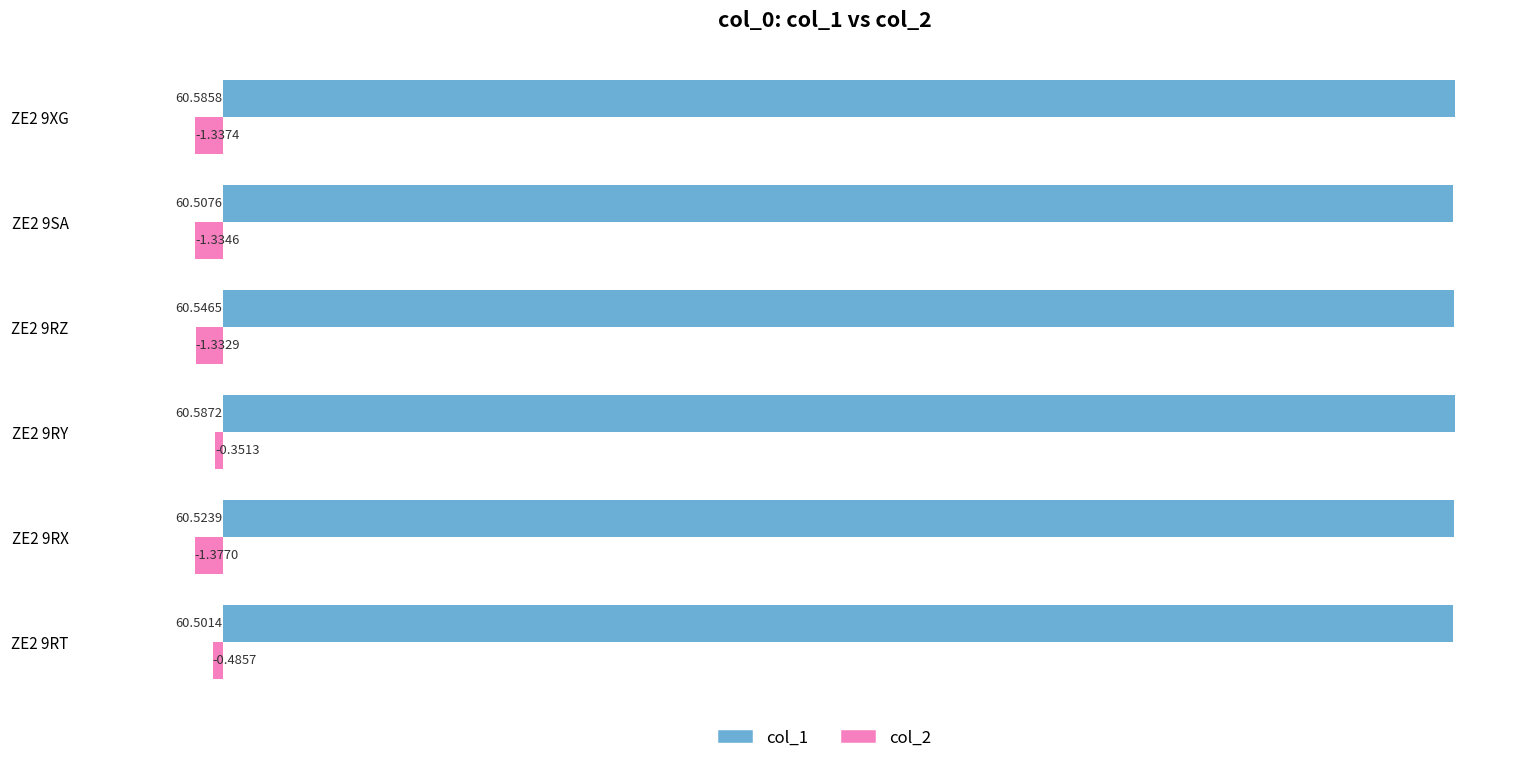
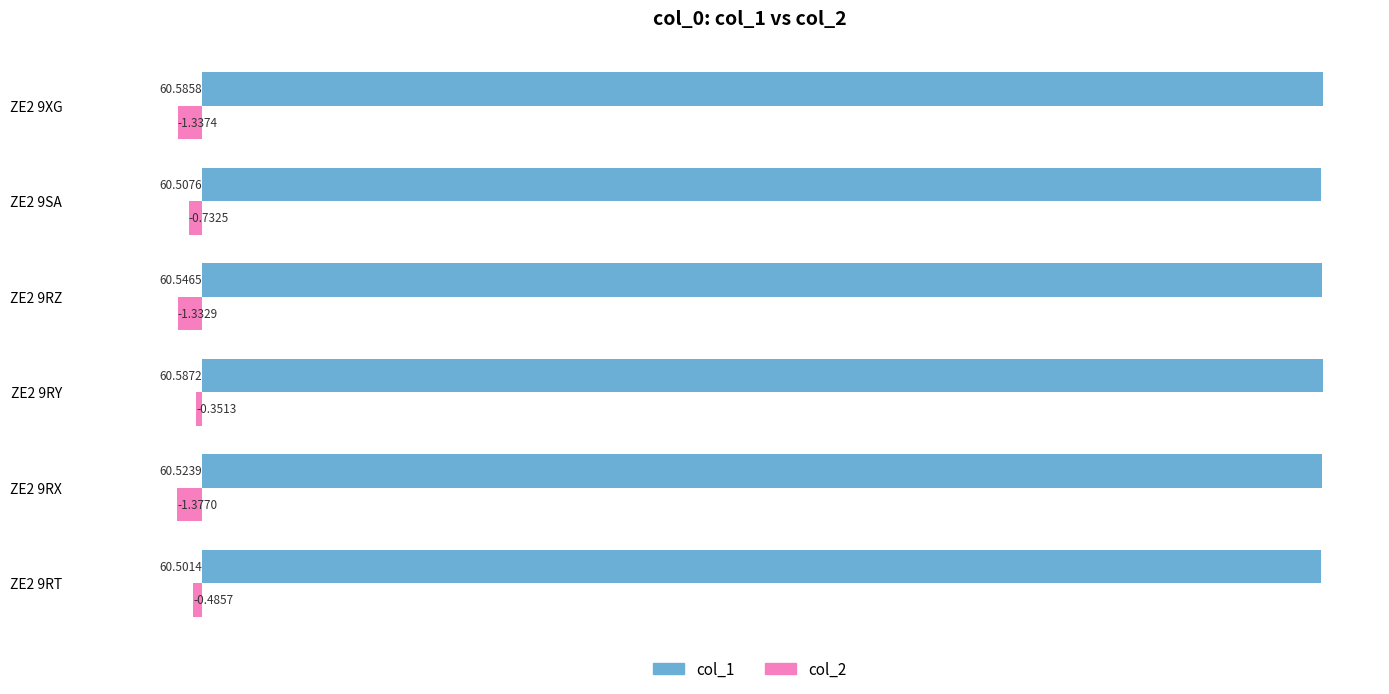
col_2, ZE2 9SA: -1.3346 -> -0.7325
